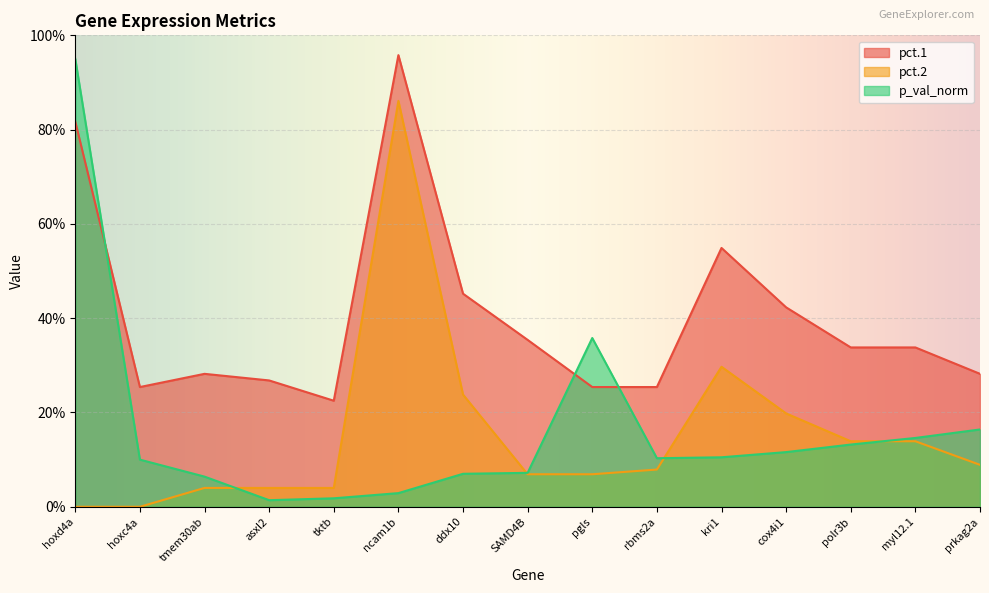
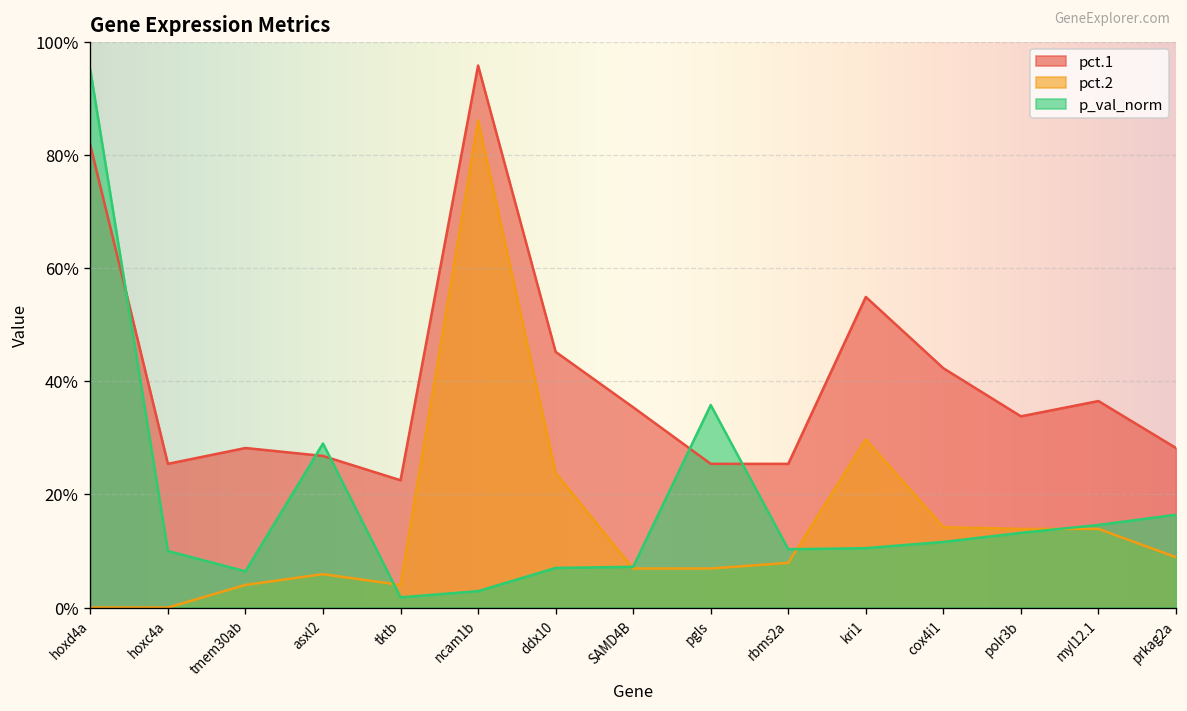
pct.2, asxl2: 4% -> 6%
p_val_norm, asxl2: 1% -> 29%
pct.2, cox4i1: 20% -> 14%
pct.1, myl12.1: 34% -> 37%
